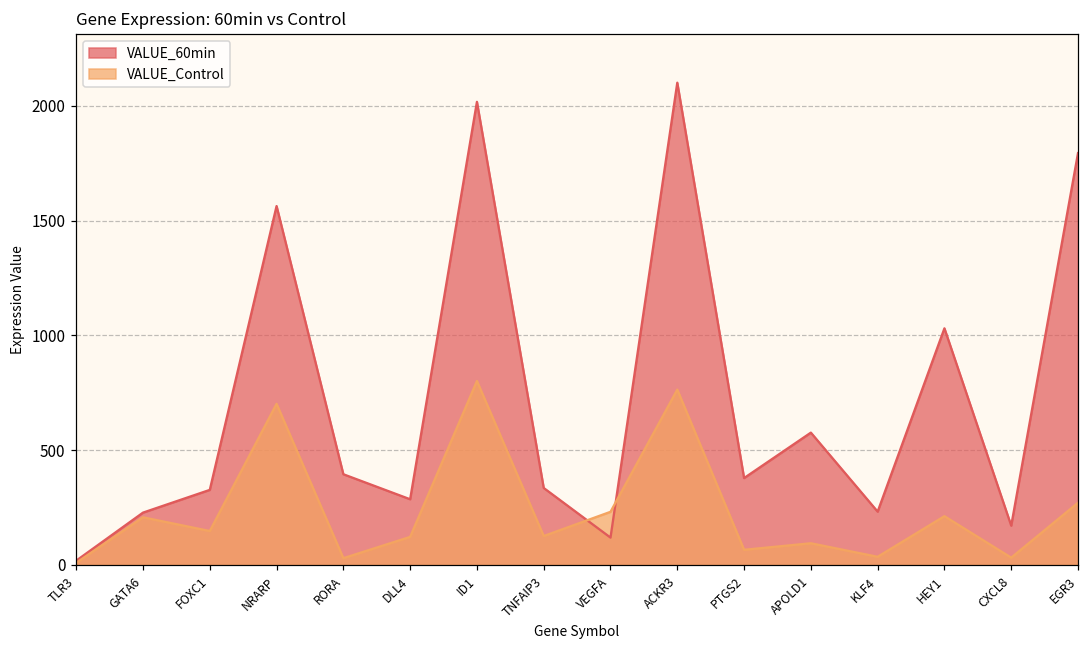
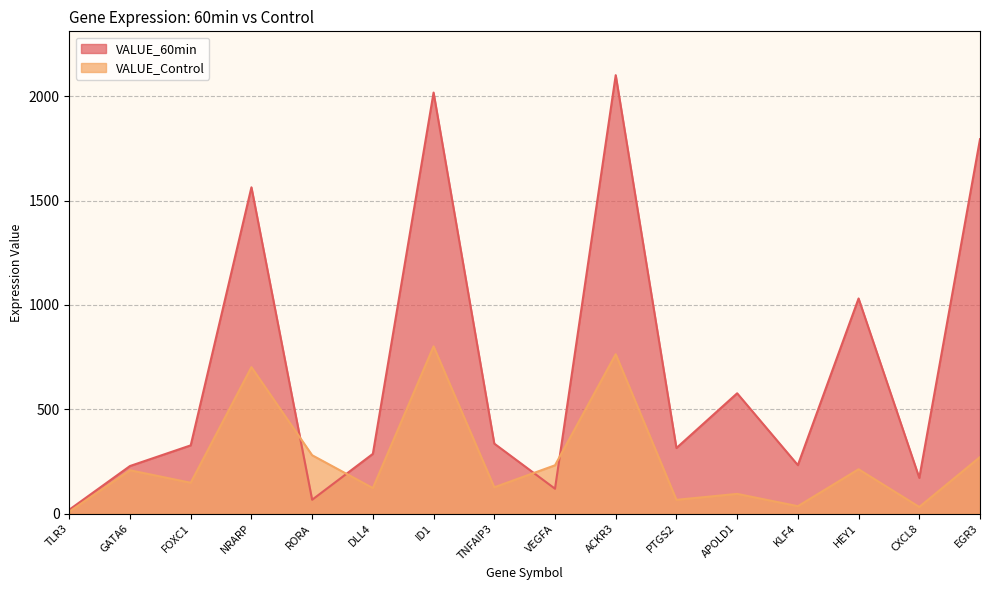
VALUE_60min, RORA: 400 -> 70
VALUE_Control, RORA: 30 -> 280
VALUE_60min, PTGS2: 380 -> 310
